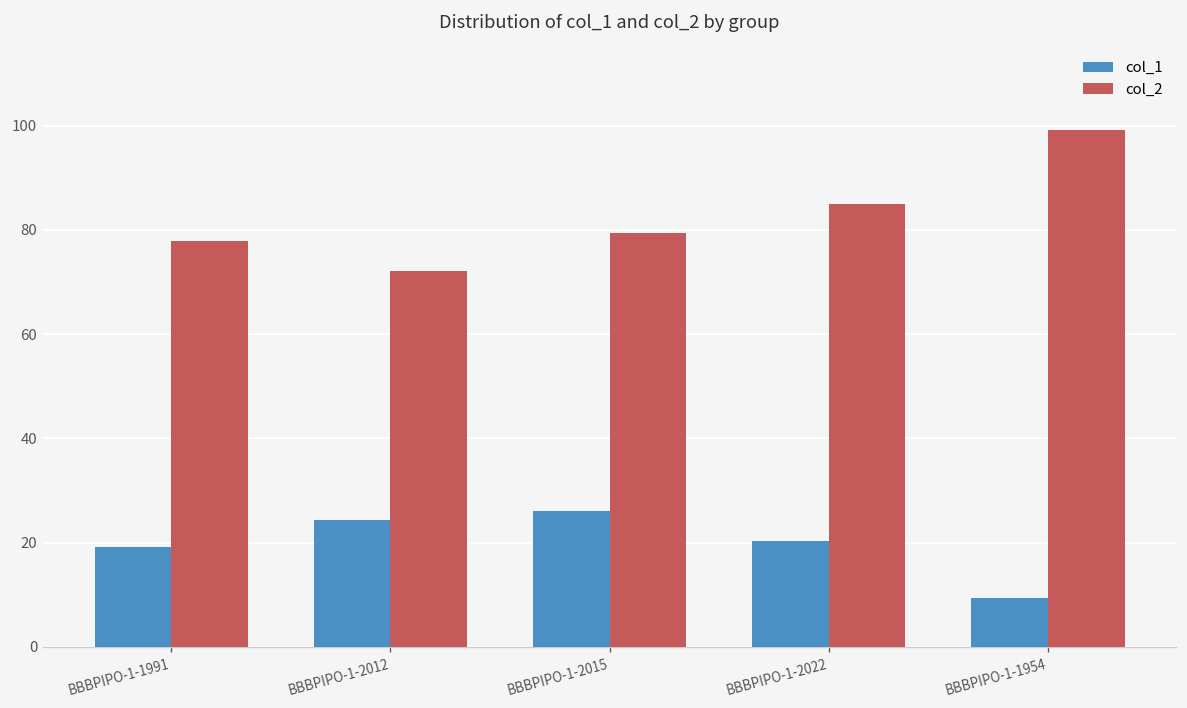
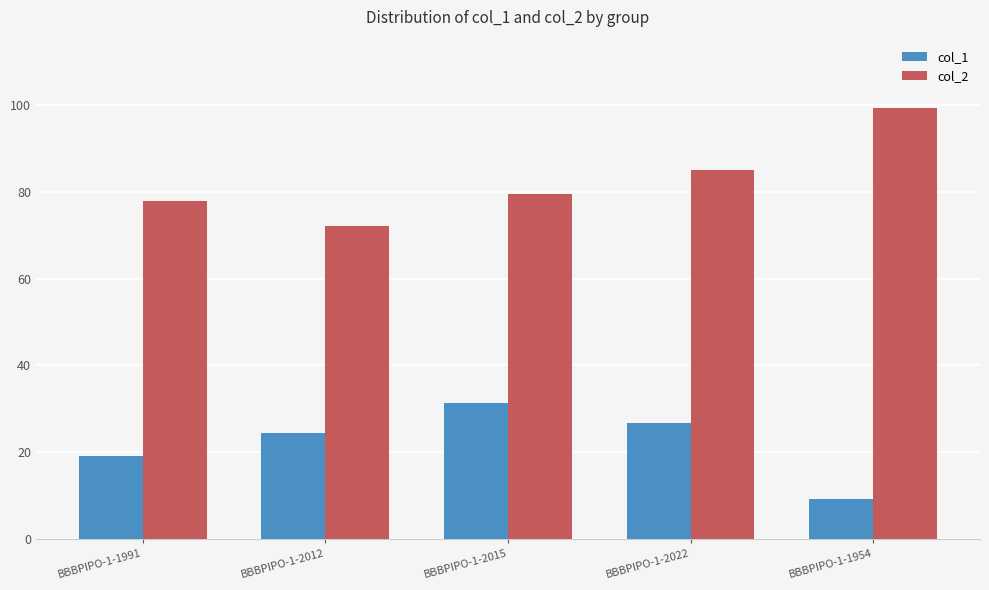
col_1, BBBPIPO-1-2015: 26 -> 31
col_1, BBBPIPO-1-2022: 20 -> 27
